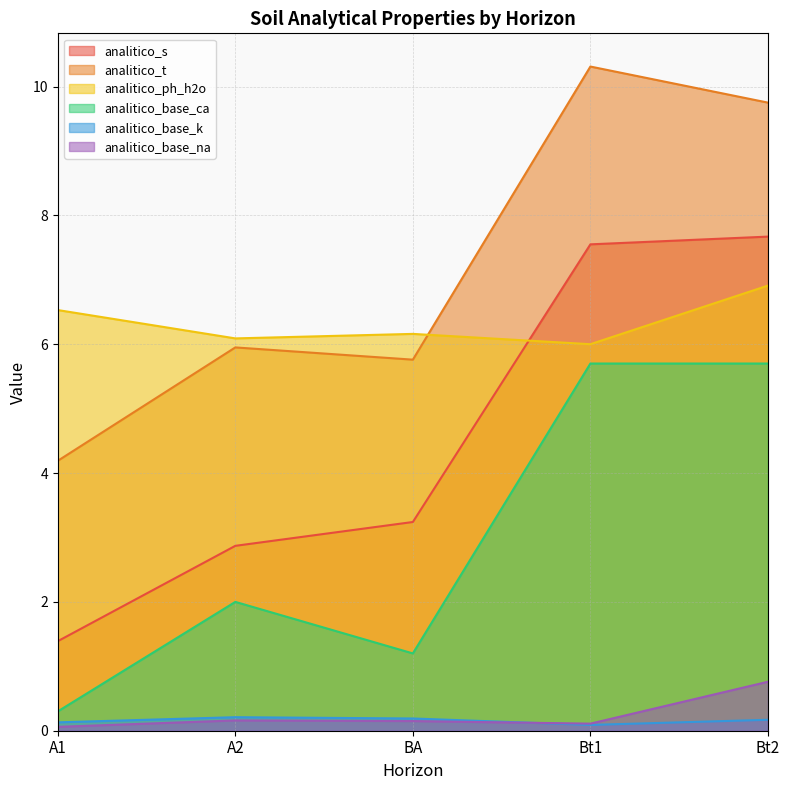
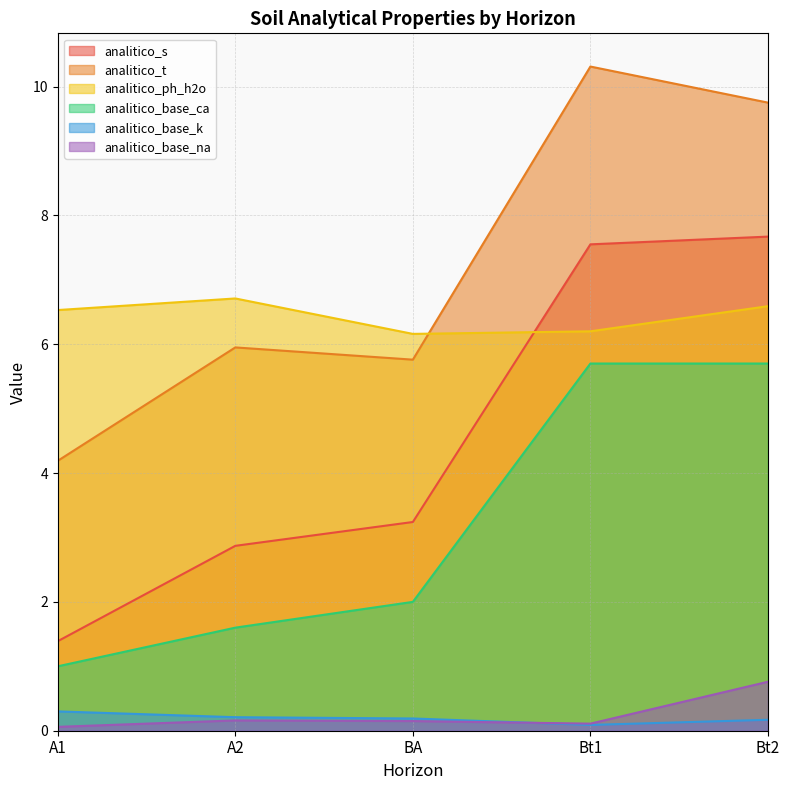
analitico_base_ca, A1: 0.3 -> 1.0
analitico_base_k, A1: 0.1 -> 0.3
analitico_ph_h2o, A2: 6.1 -> 6.7
analitico_base_ca, A2: 2.0 -> 1.6
analitico_base_ca, BA: 1.2 -> 2.0
analitico_ph_h2o, Bt1: 6.0 -> 6.2
analitico_ph_h2o, Bt2: 6.9 -> 6.6
